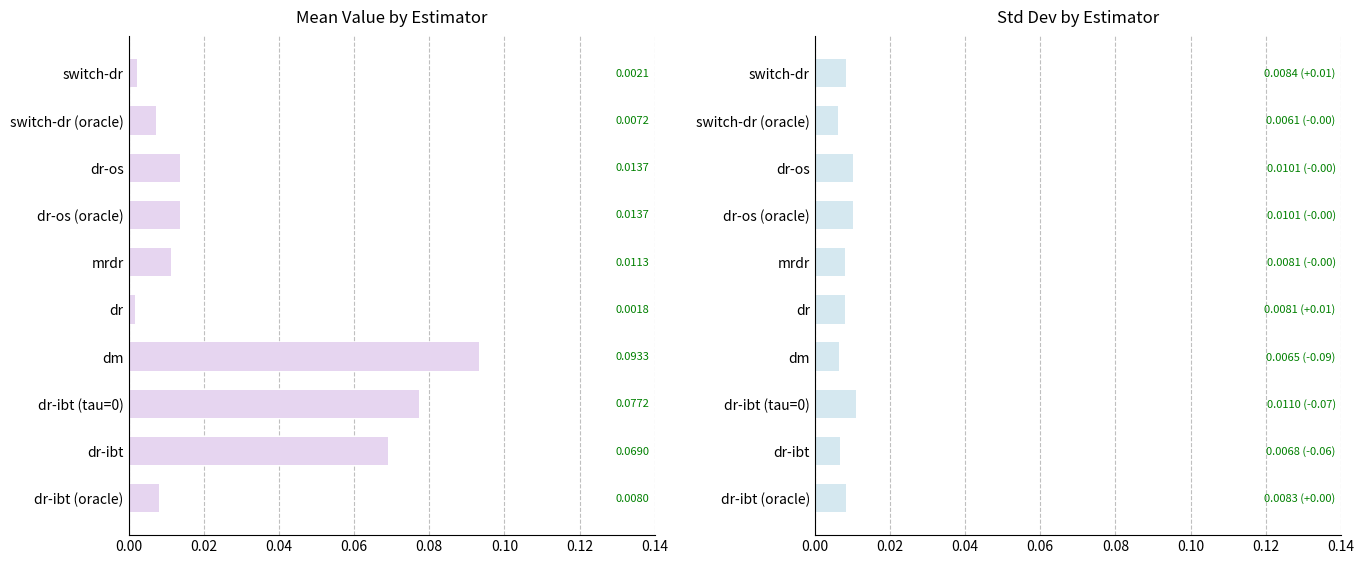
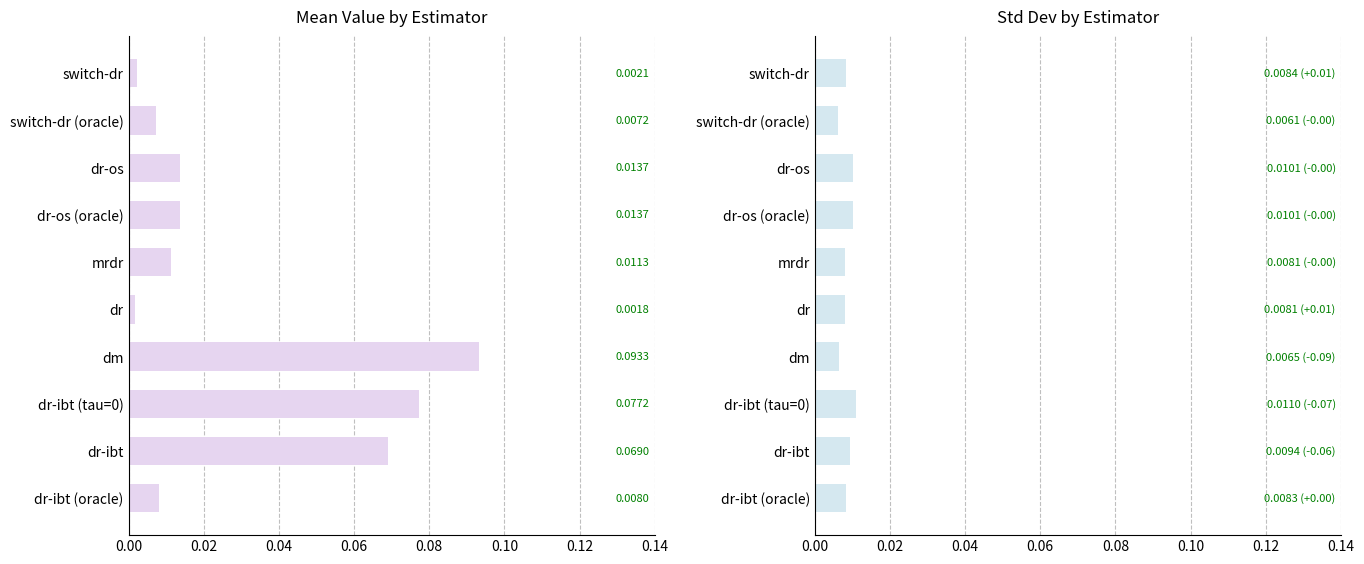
Std Dev by Estimator, dr-ibt: 0.0068 -> 0.0094
